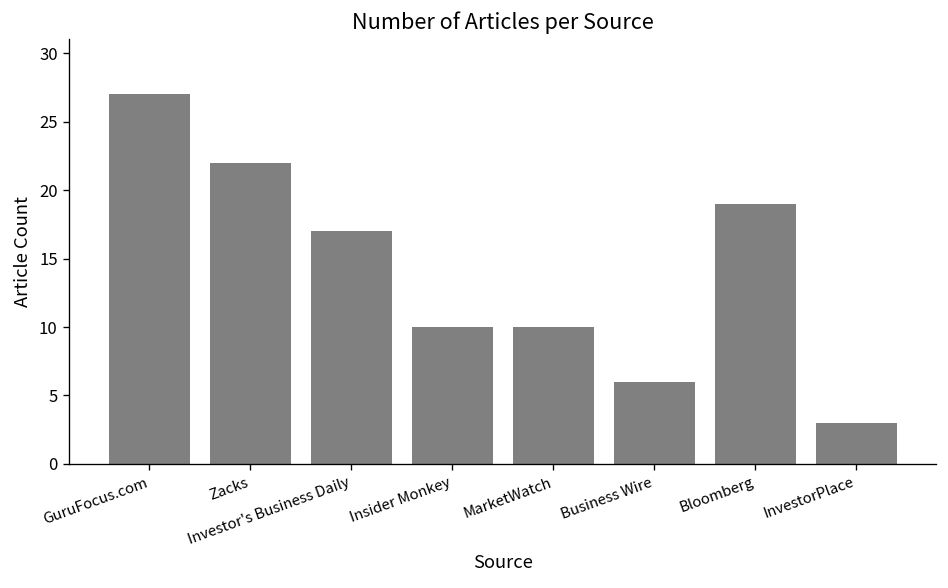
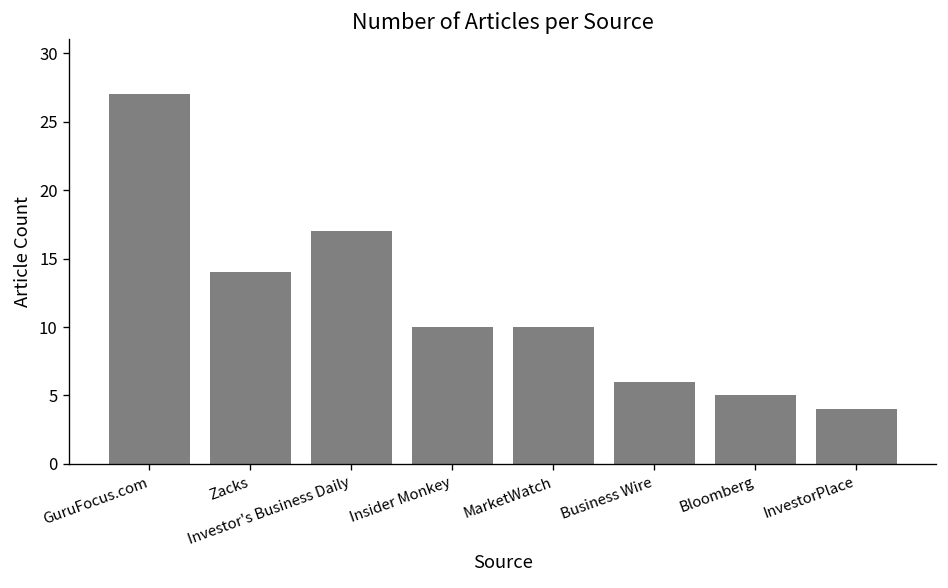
Zacks: 22 -> 14
Bloomberg: 19 -> 5
InvestorPlace: 3 -> 4
